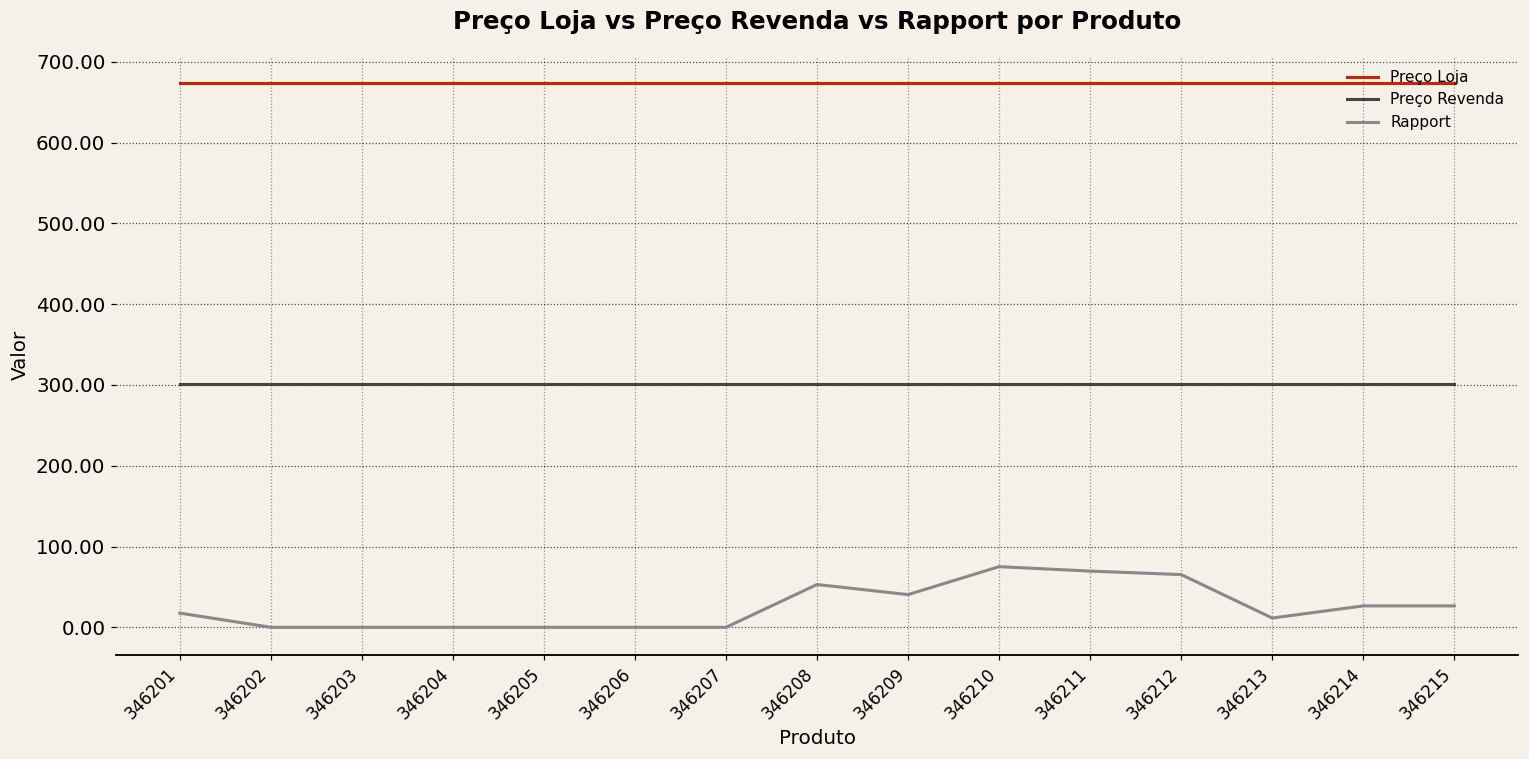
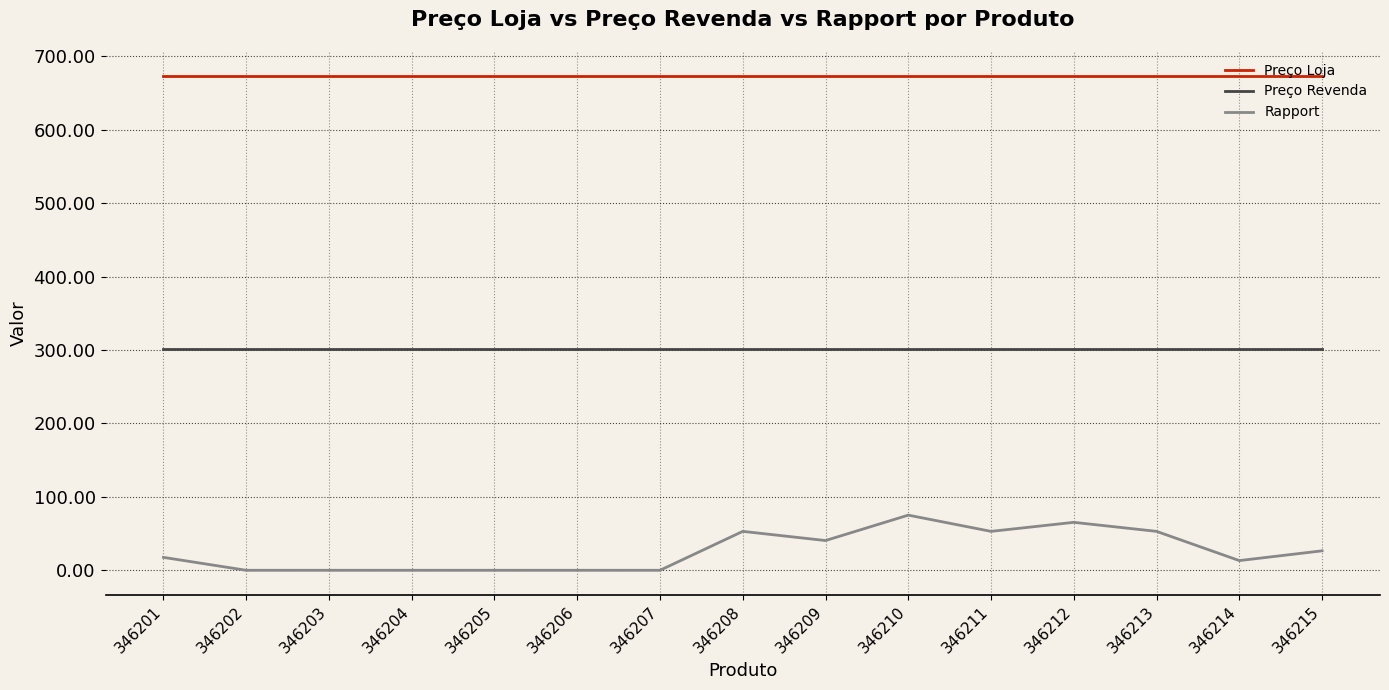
Rapport, 346211: 70 -> 50
Rapport, 346213: 10 -> 50
Rapport, 346214: 30 -> 10
